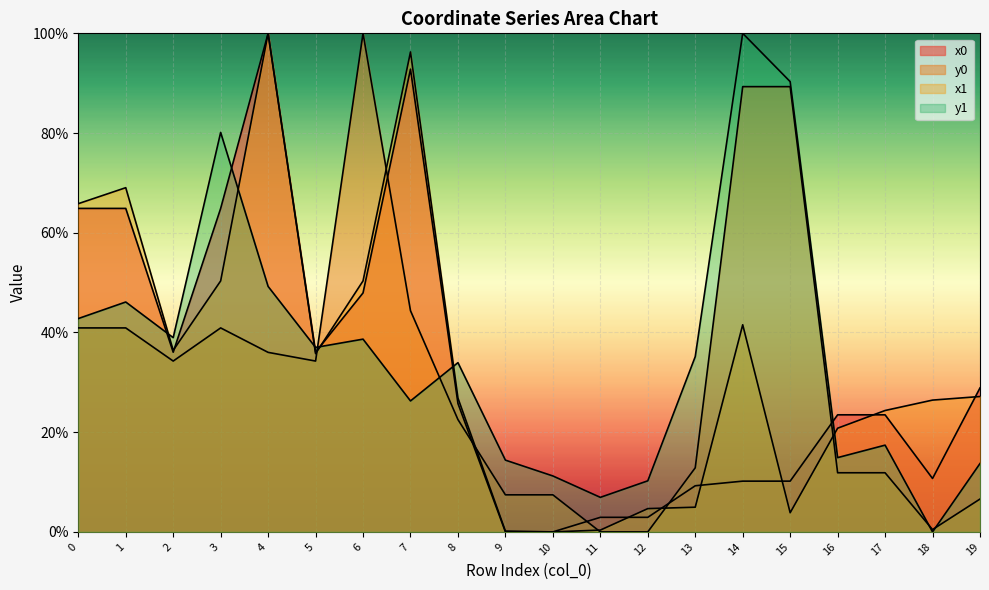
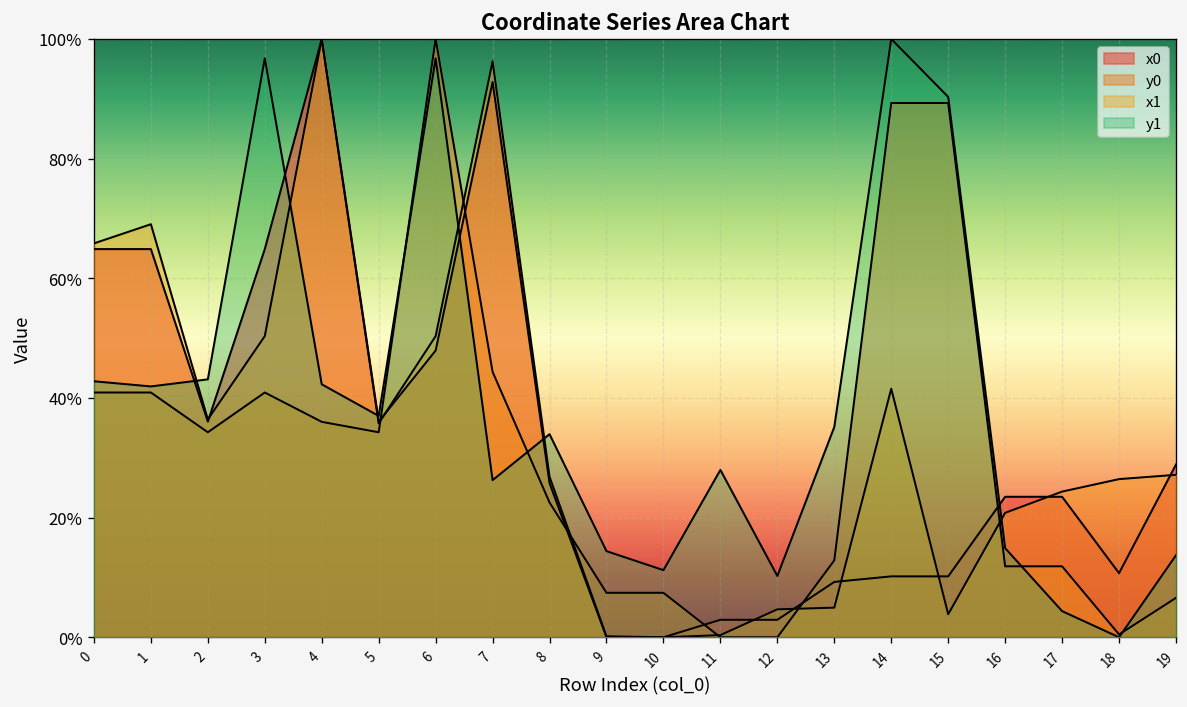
y1, 1: 46% -> 42%
y1, 2: 39% -> 43%
y1, 3: 80% -> 97%
y1, 4: 49% -> 42%
y1, 6: 39% -> 97%
y1, 11: 7% -> 28%
y1, 17: 17% -> 4%
